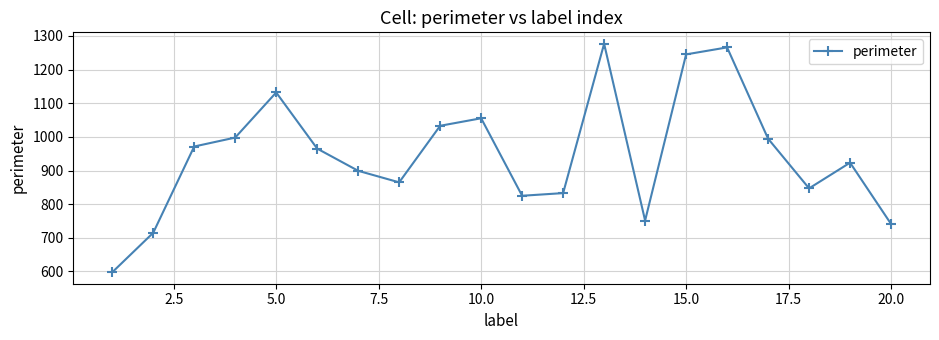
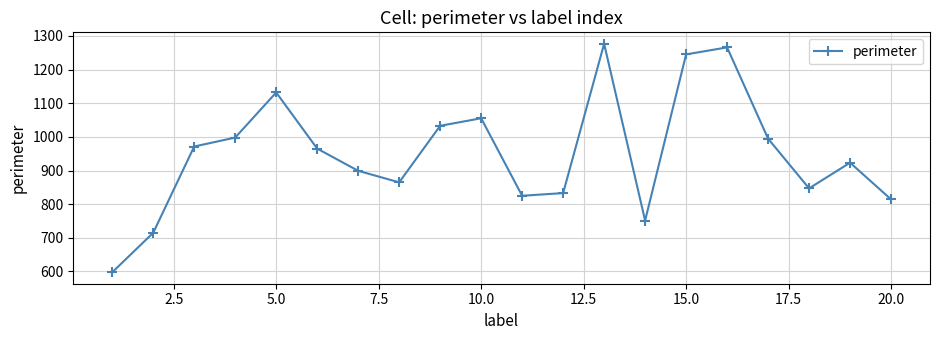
20.0: 740 -> 810
